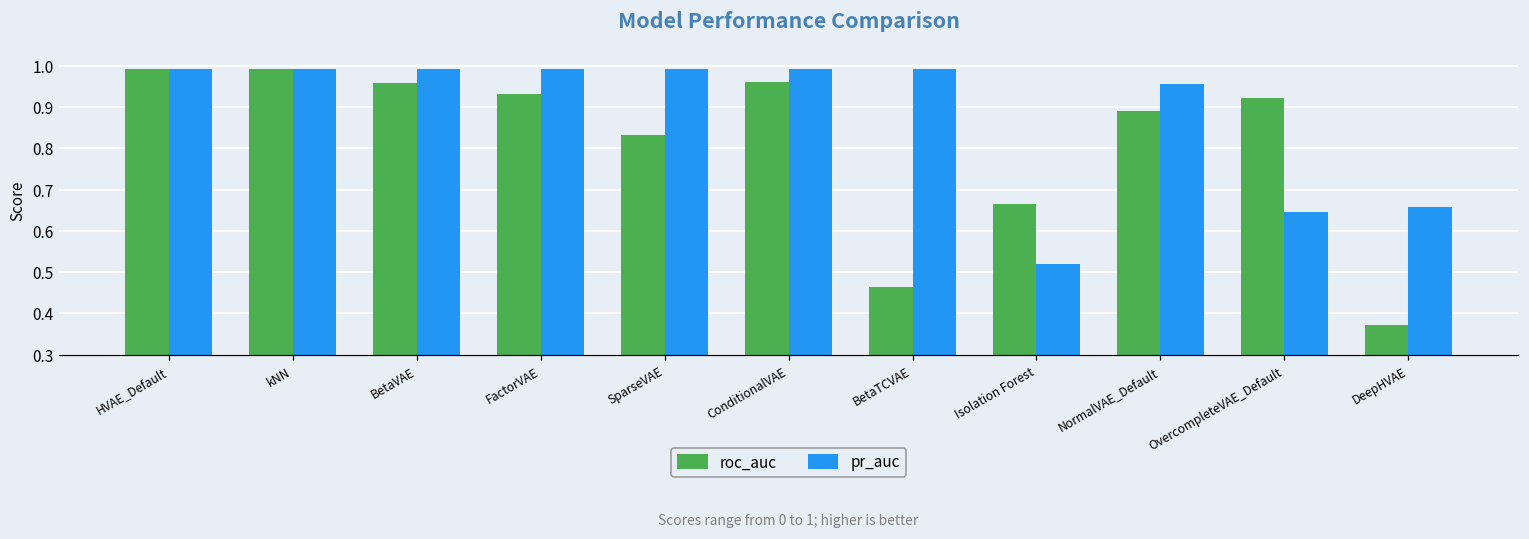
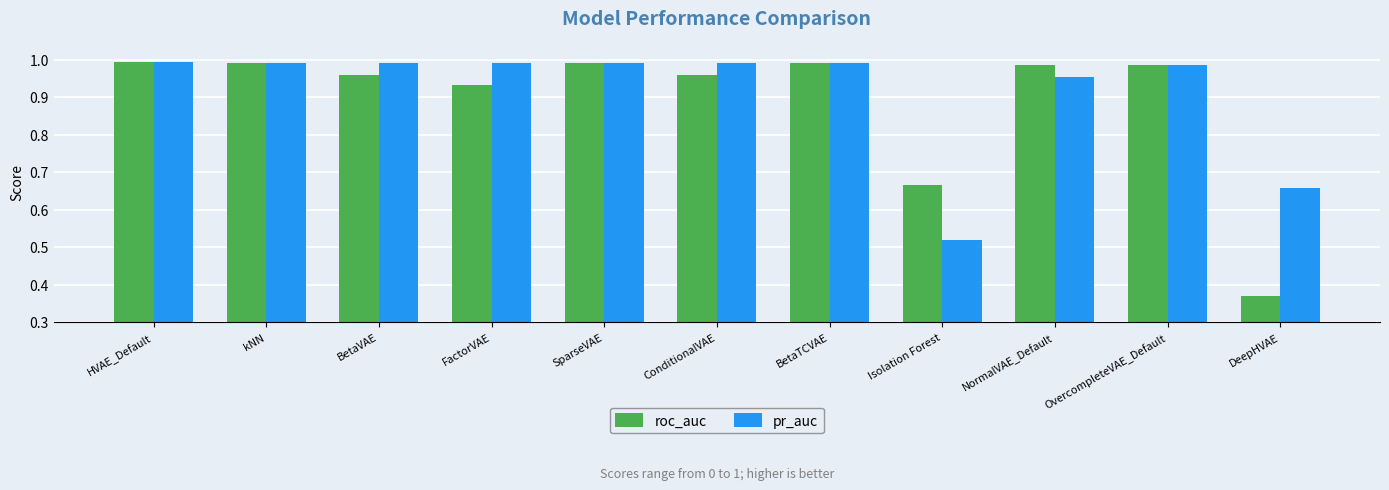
roc_auc, SparseVAE: 0.83 -> 0.99
roc_auc, BetaTCVAE: 0.46 -> 0.99
roc_auc, NormalVAE_Default: 0.89 -> 0.99
roc_auc, OvercompleteVAE_Default: 0.92 -> 0.99
pr_auc, OvercompleteVAE_Default: 0.65 -> 0.99
